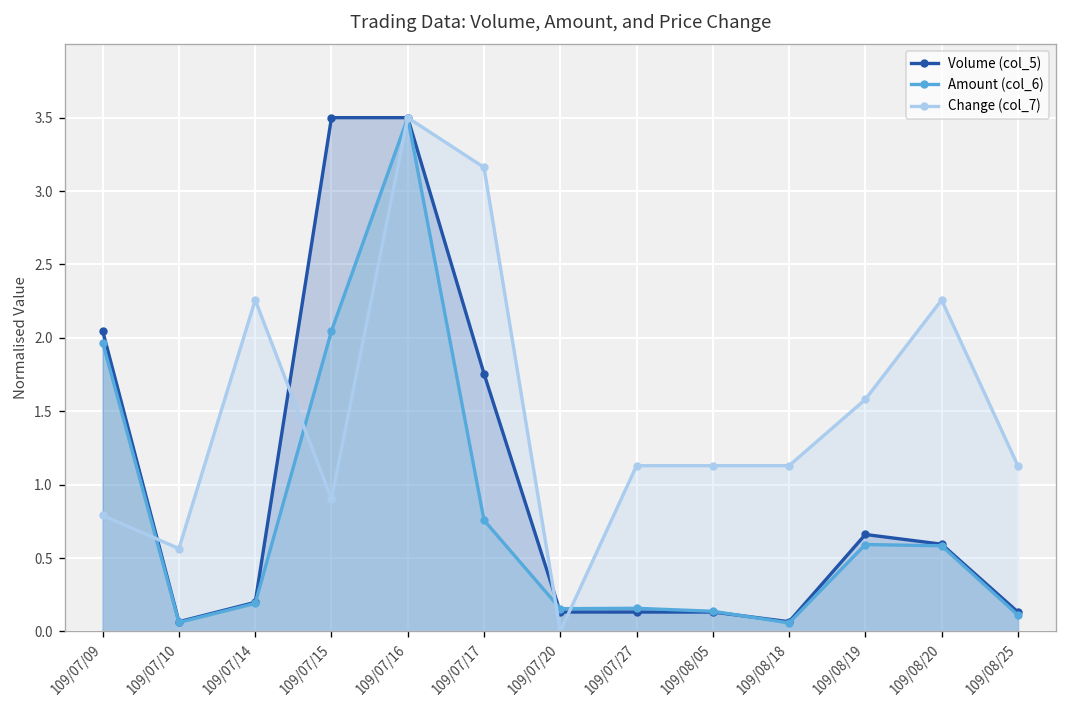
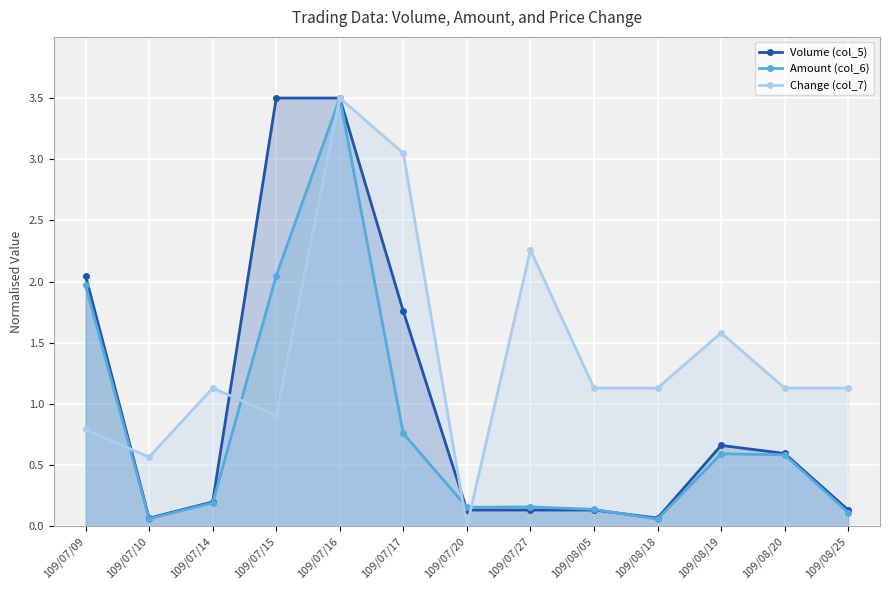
Change (col_7), 109/07/14: 2.26 -> 1.13
Change (col_7), 109/07/17: 3.16 -> 3.05
Change (col_7), 109/07/27: 1.13 -> 2.26
Change (col_7), 109/08/20: 2.26 -> 1.13
